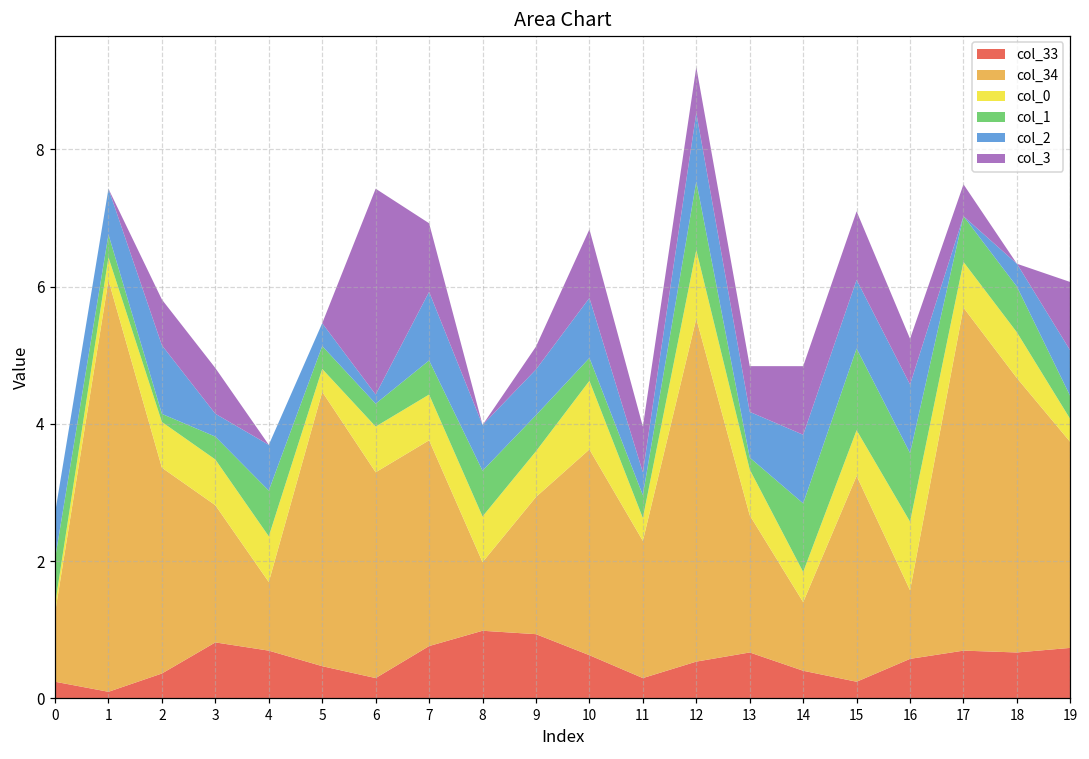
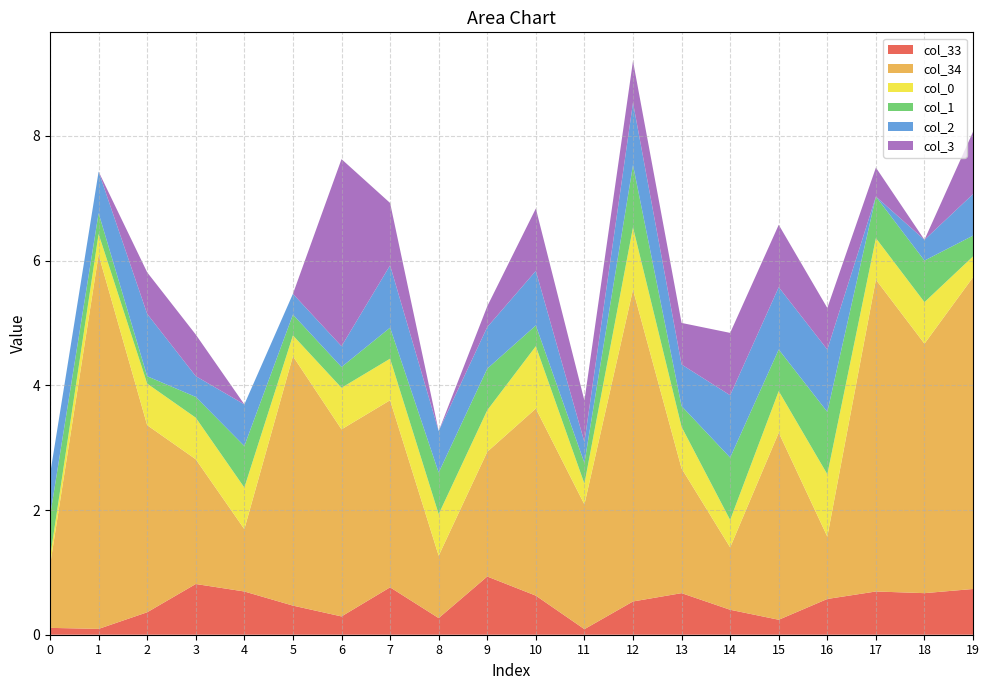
col_33, 0: 0.2 -> 0.1
col_2, 6: 0.1 -> 0.3
col_33, 8: 1.0 -> 0.3
col_1, 9: 0.5 -> 0.7
col_33, 11: 0.3 -> 0.1
col_1, 13: 0.2 -> 0.3
col_1, 15: 1.2 -> 0.7
col_34, 19: 3 -> 5
